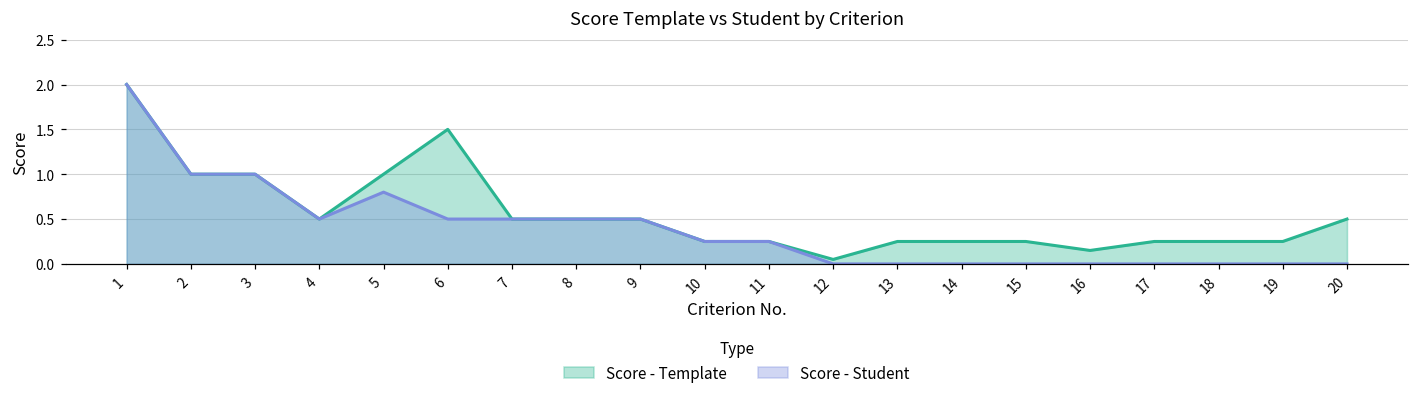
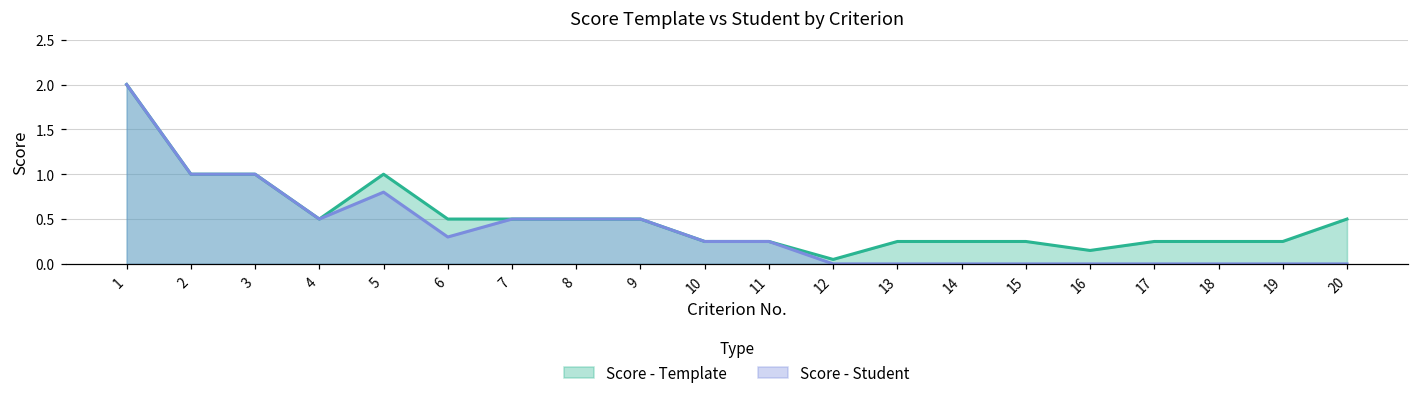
Score - Template, 6: 1.5 -> 0.5
Score - Student, 6: 0.5 -> 0.3
